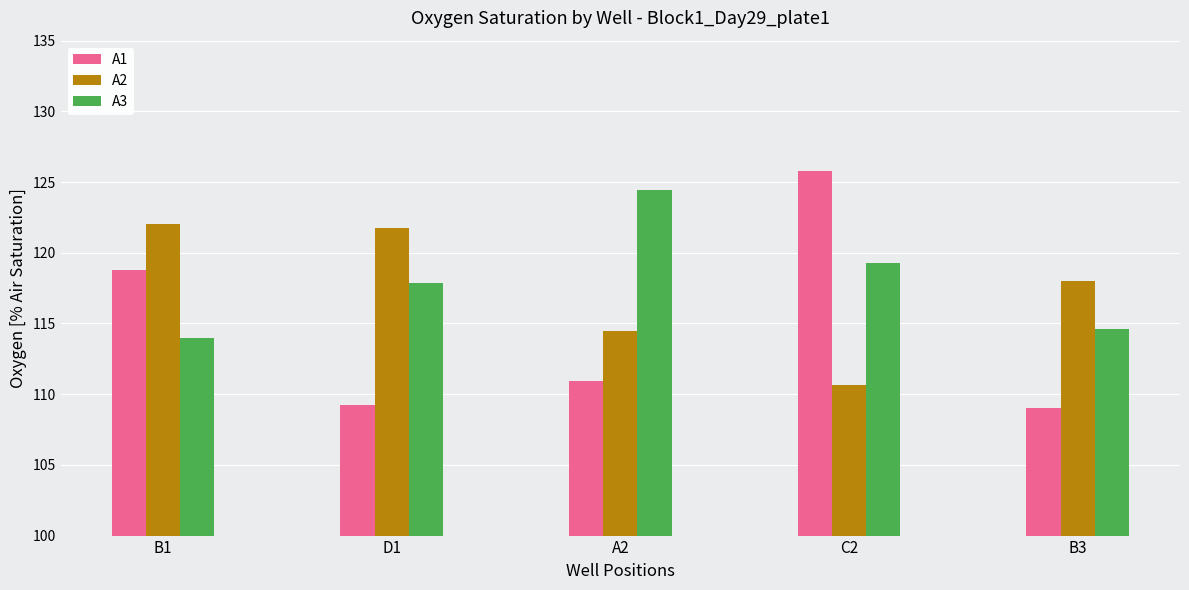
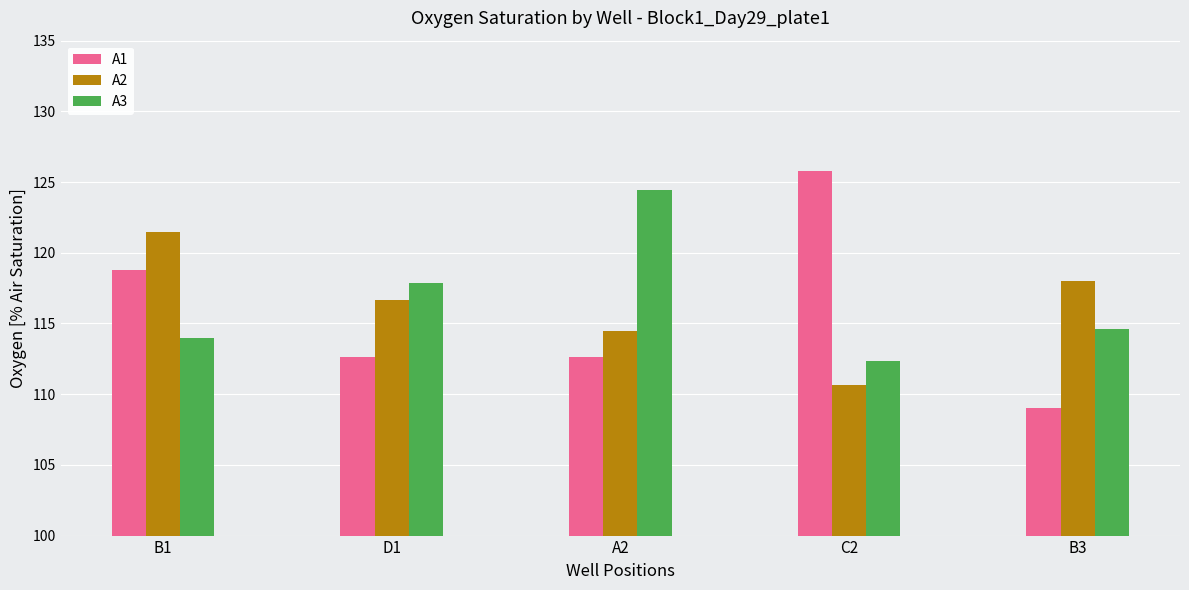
A2, B1: 122.0 -> 121.5
A1, D1: 109.2 -> 112.6
A2, D1: 121.8 -> 116.6
A1, A2: 110.9 -> 112.6
A3, C2: 119.3 -> 112.4
